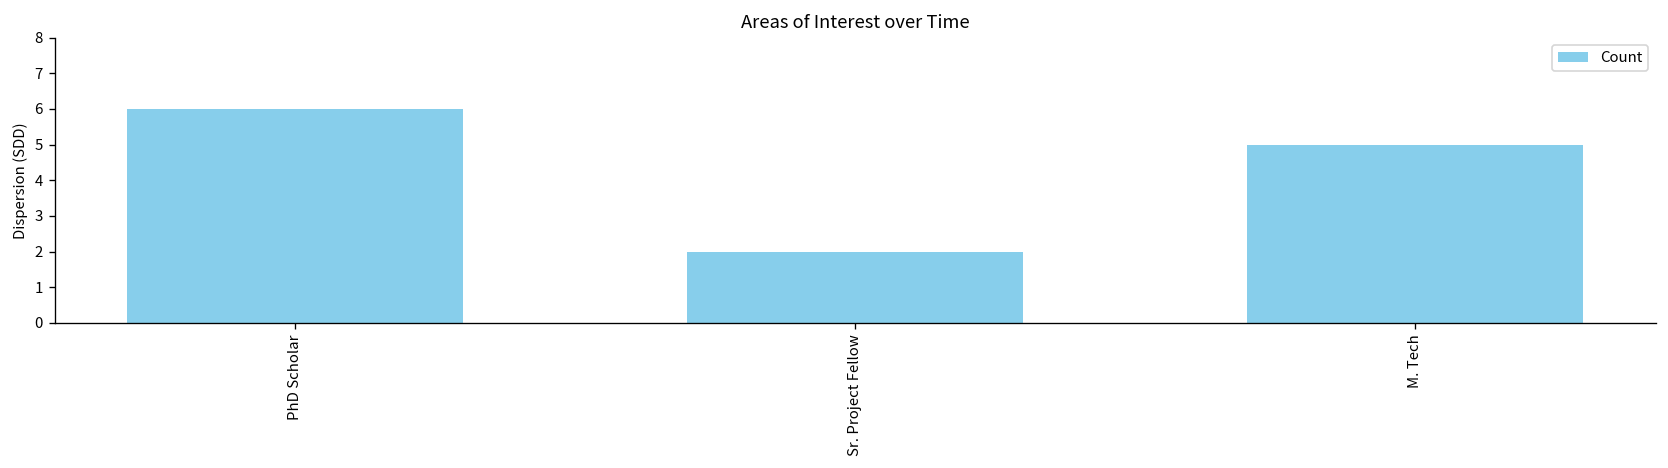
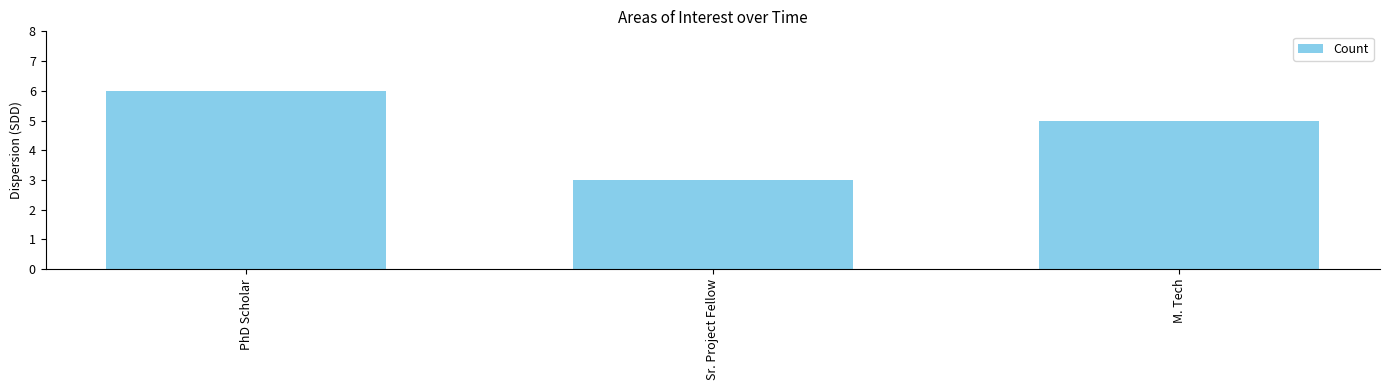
Sr. Project Fellow: 2 -> 3
